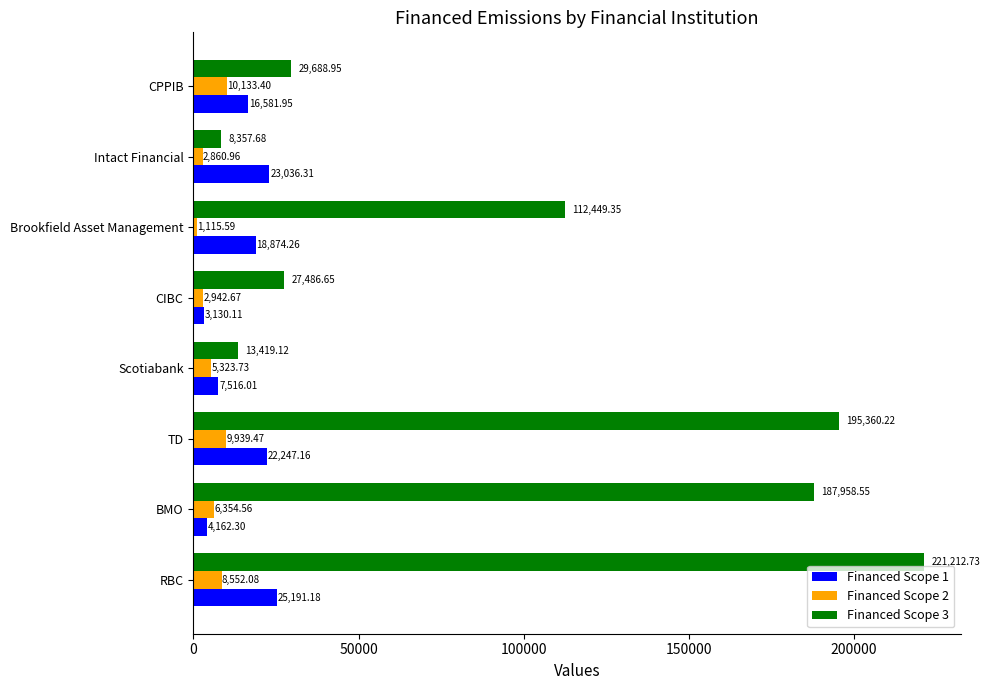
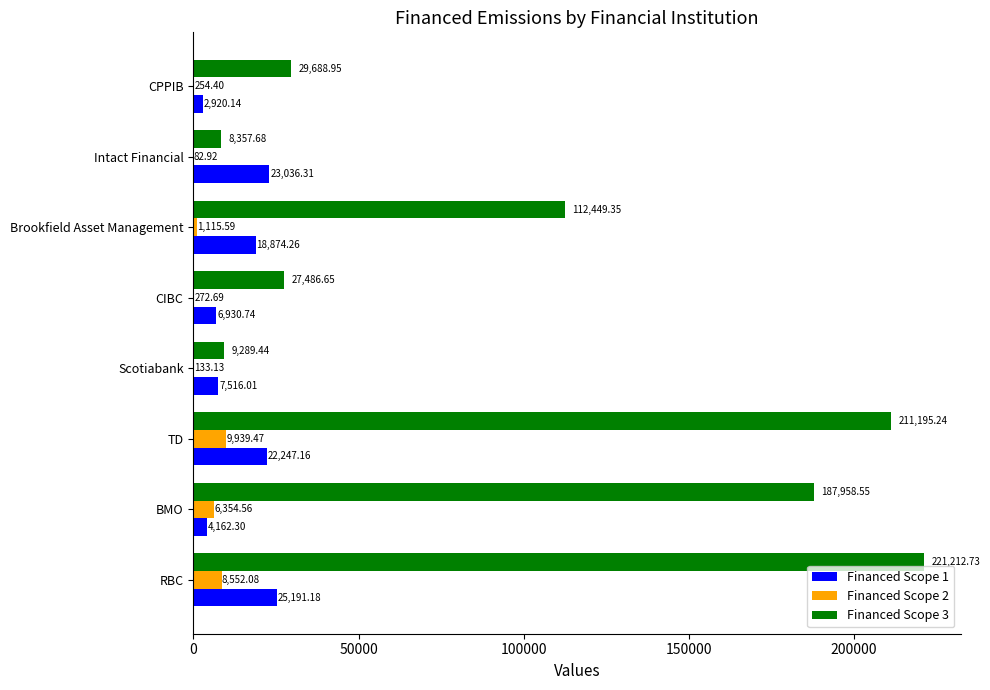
Financed Scope 2, CPPIB: 10,133.40 -> 254.40
Financed Scope 1, CPPIB: 16,581.95 -> 2,920.14
Financed Scope 2, Intact Financial: 2,860.96 -> 82.92
Financed Scope 2, CIBC: 2,942.67 -> 272.69
Financed Scope 1, CIBC: 3,130.11 -> 6,930.74
Financed Scope 3, Scotiabank: 13,419.12 -> 9,289.44
Financed Scope 2, Scotiabank: 5,323.73 -> 133.13
Financed Scope 3, TD: 195,360.22 -> 211,195.24
